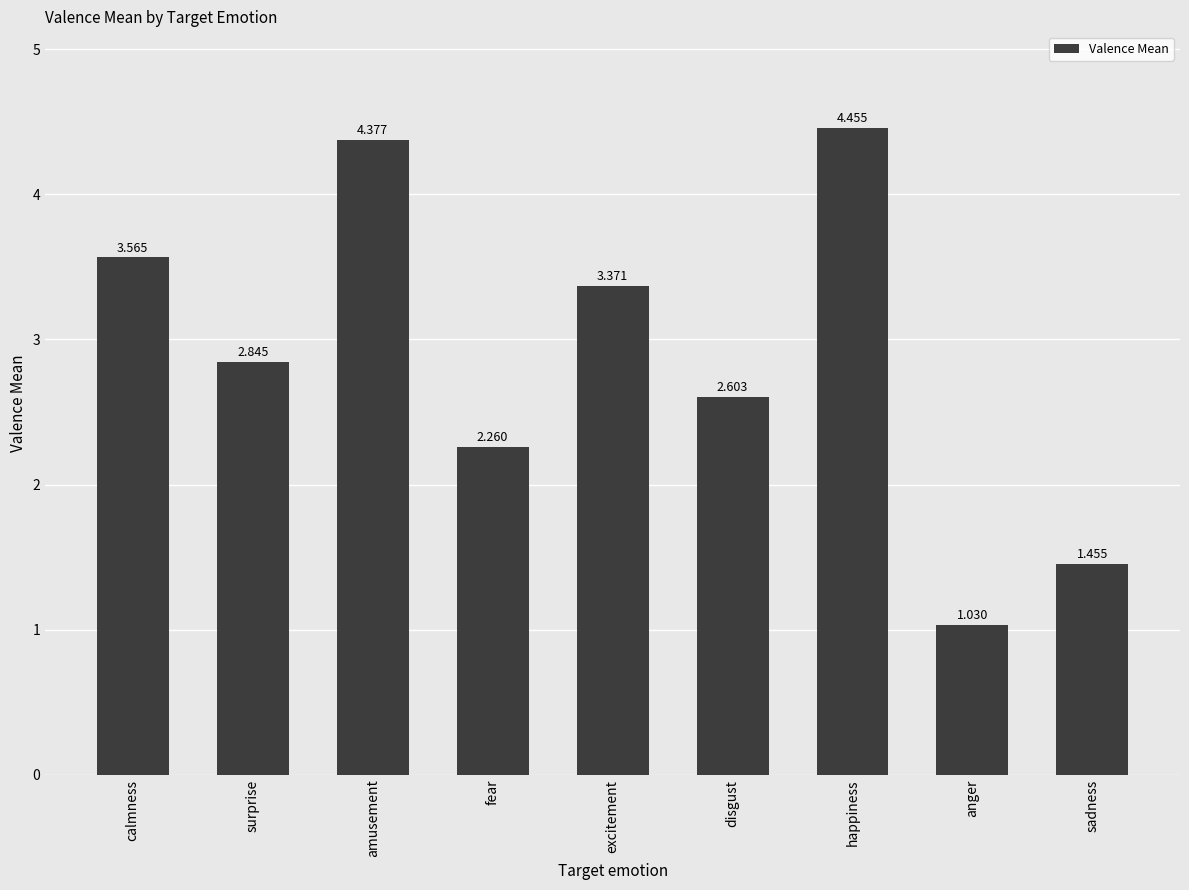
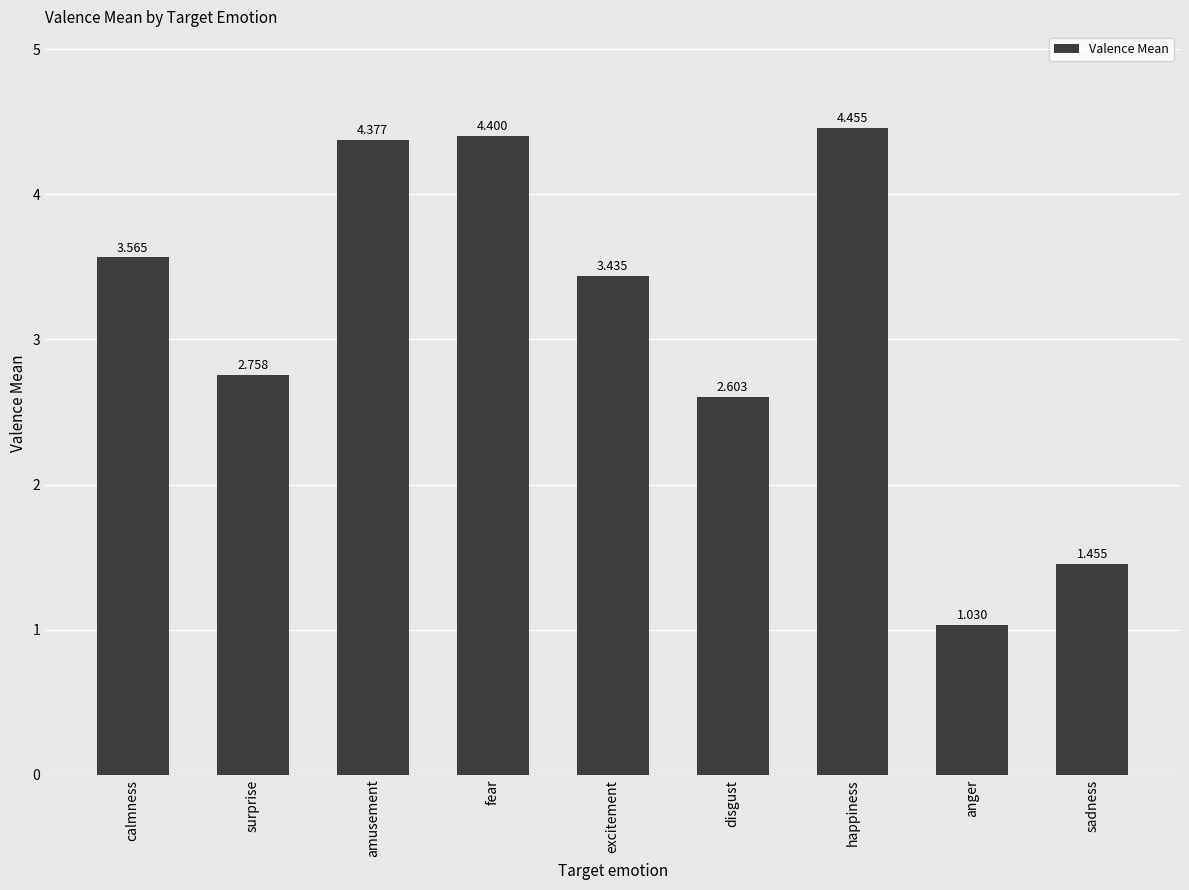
surprise: 2.845 -> 2.758
fear: 2.260 -> 4.400
excitement: 3.371 -> 3.435
